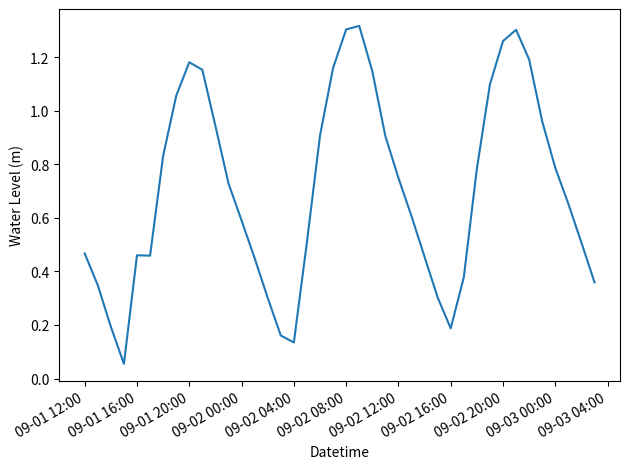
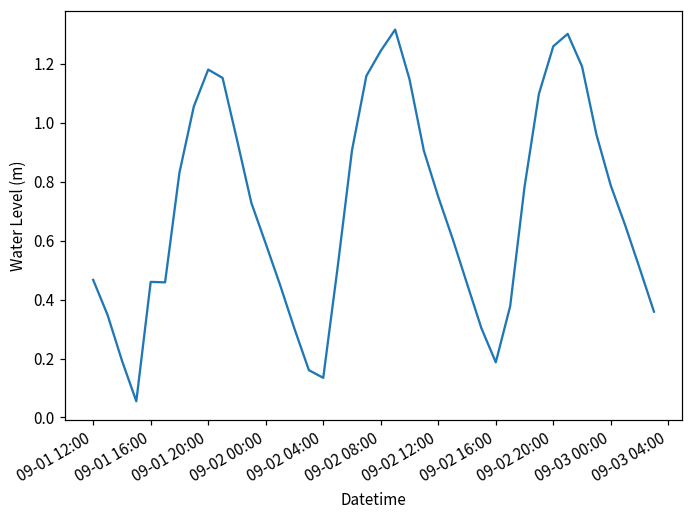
09-02 08:00: 1.30 -> 1.24
